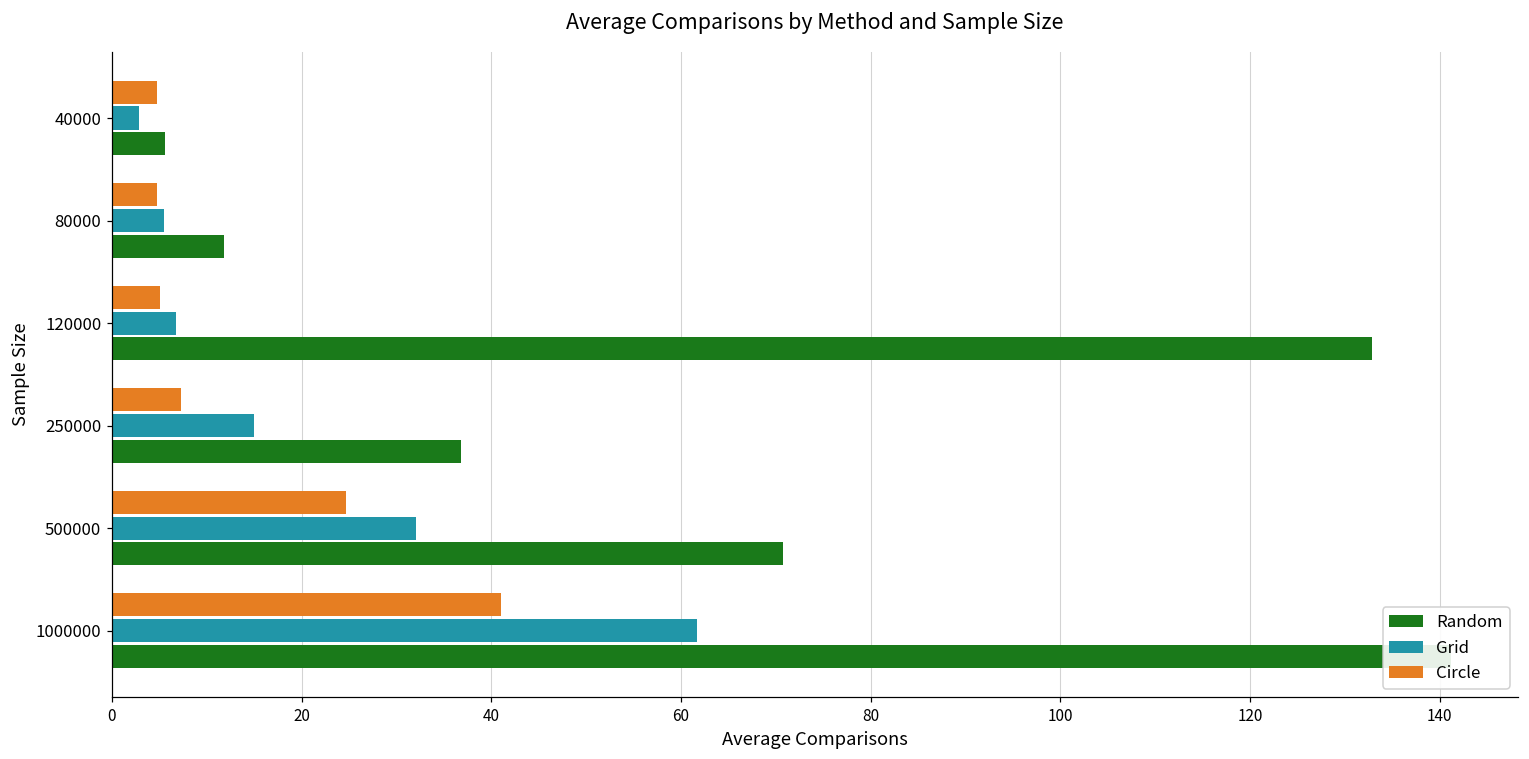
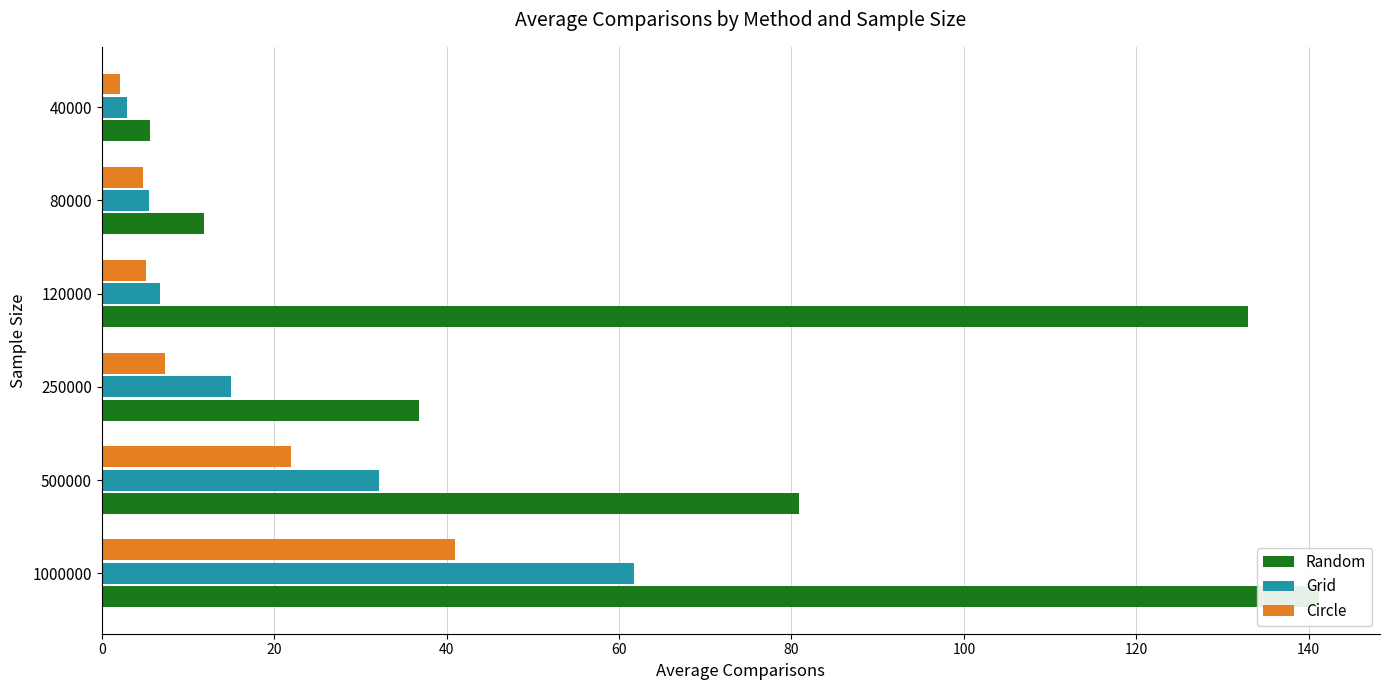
Circle, 40000: 5 -> 2
Circle, 500000: 25 -> 22
Random, 500000: 71 -> 81
